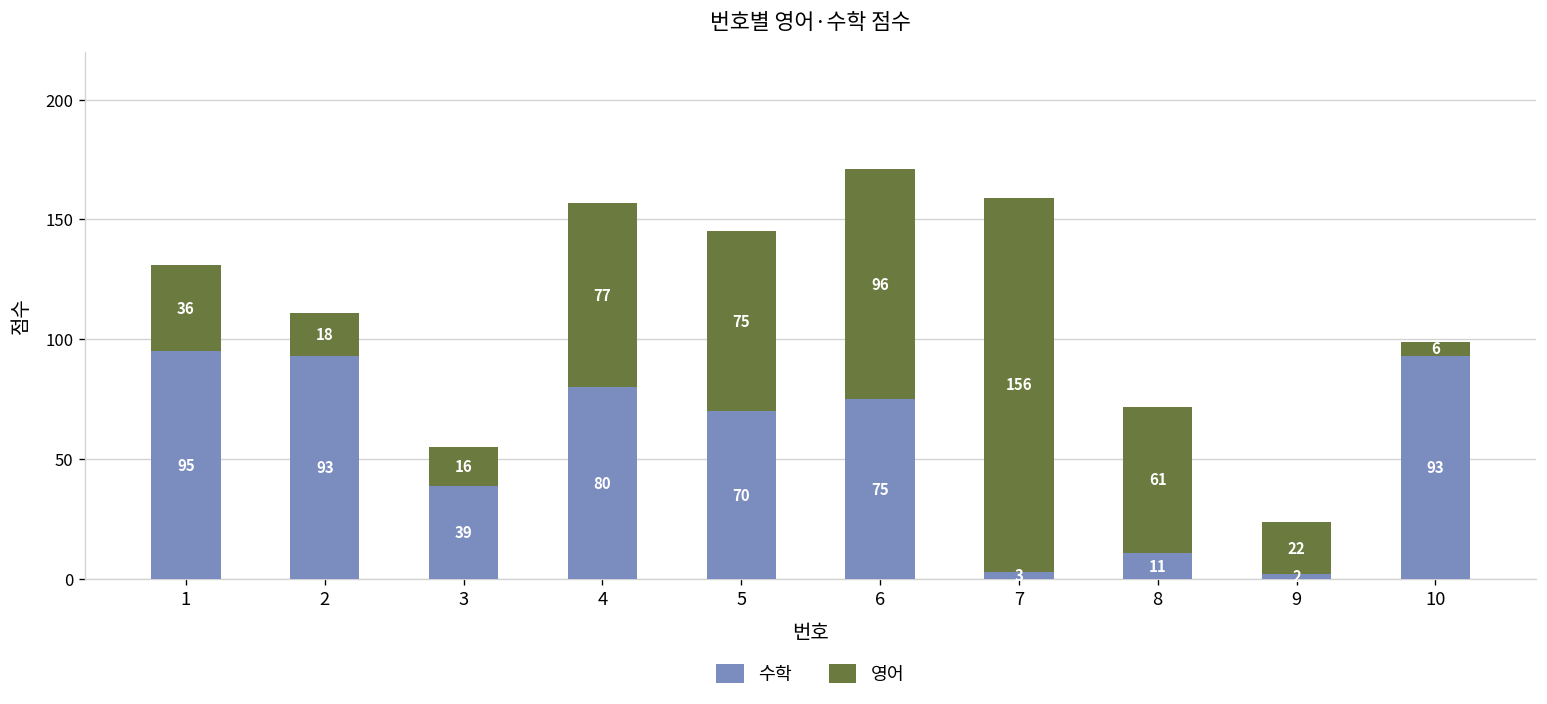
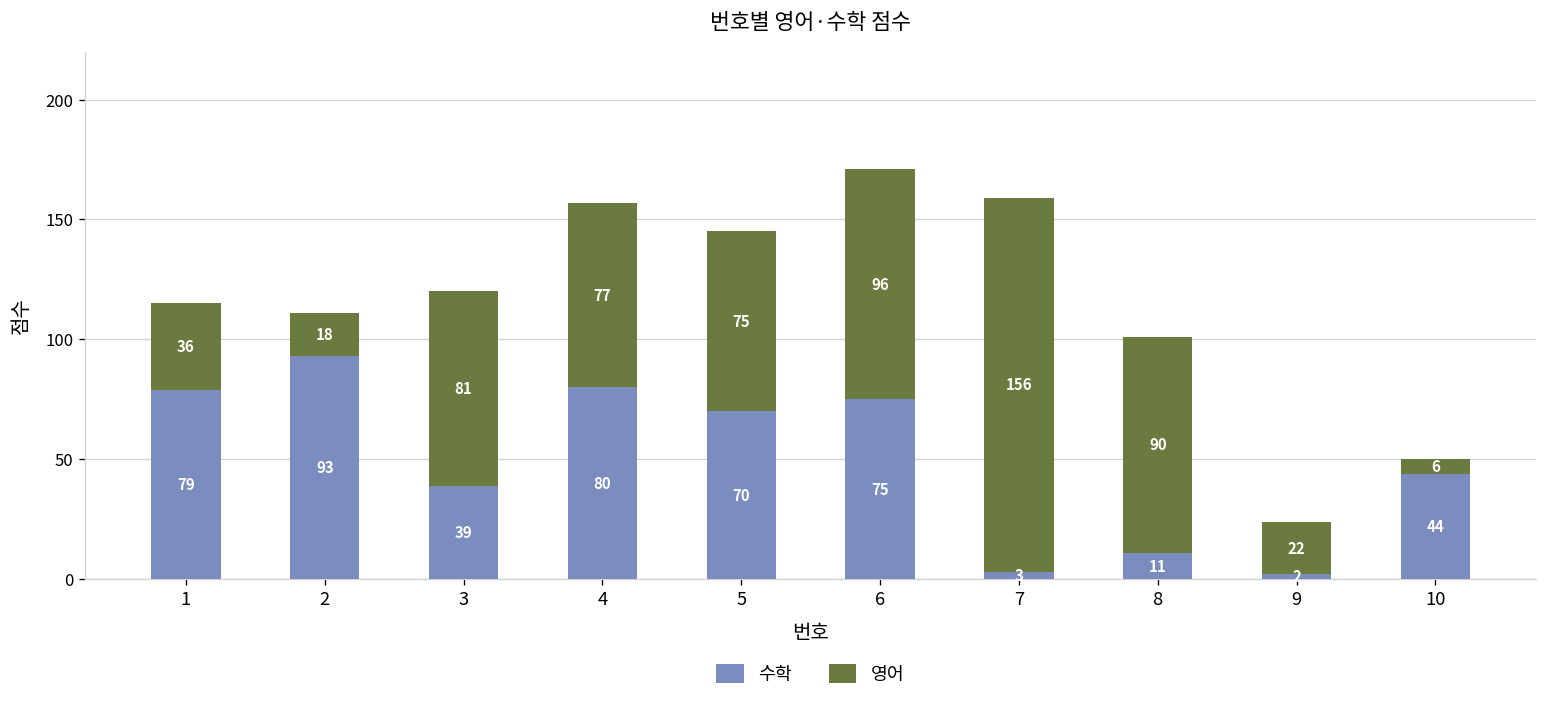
수학, 1: 95 -> 79
영어, 3: 16 -> 81
영어, 8: 61 -> 90
수학, 10: 93 -> 44
